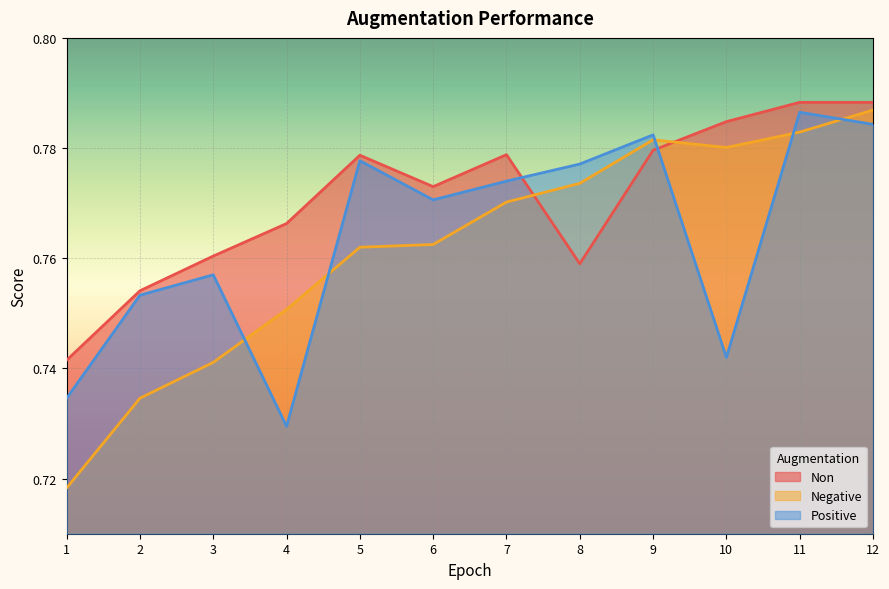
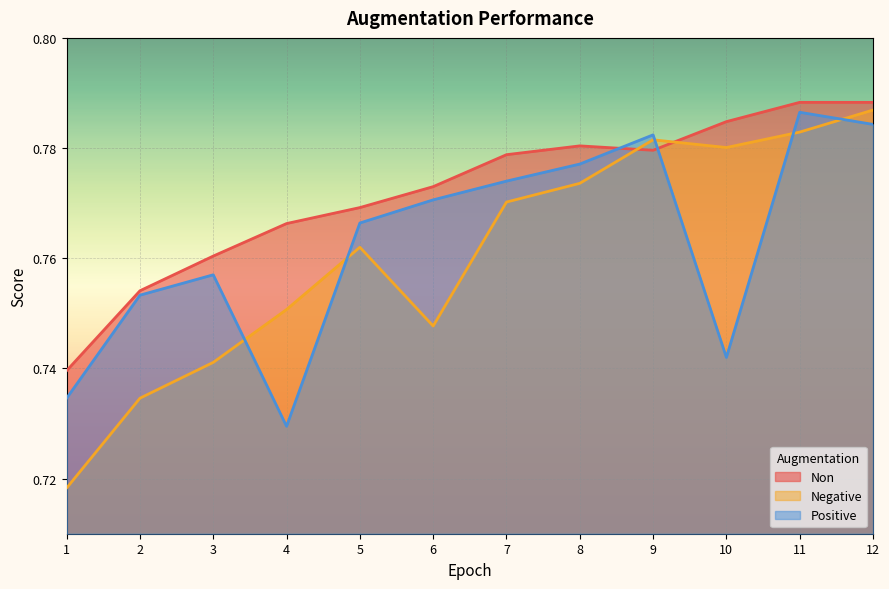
Non, 1: 0.742 -> 0.740
Non, 5: 0.779 -> 0.769
Positive, 5: 0.778 -> 0.766
Negative, 6: 0.763 -> 0.748
Non, 8: 0.759 -> 0.780
